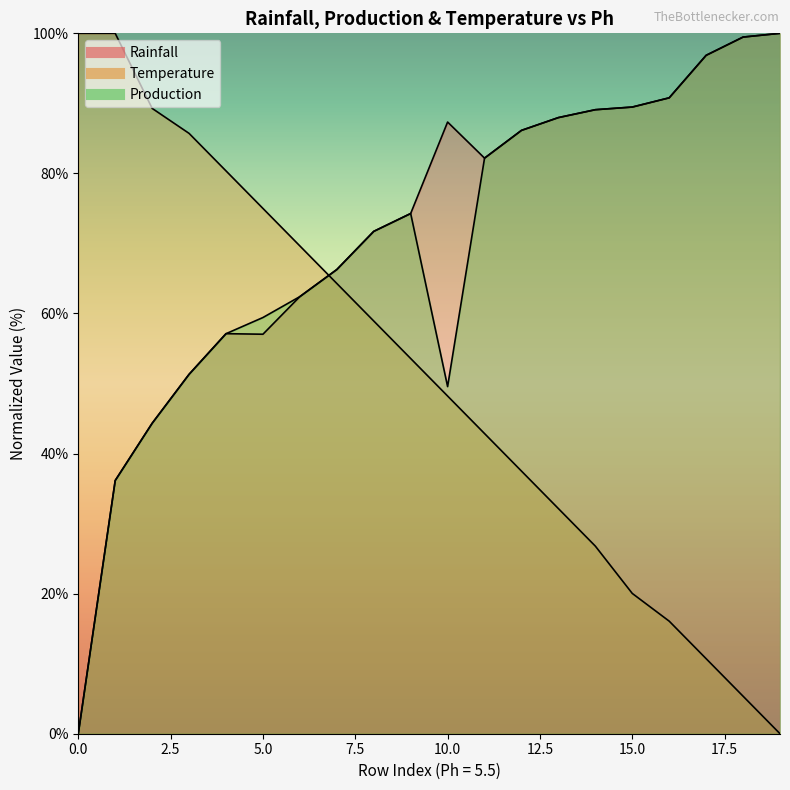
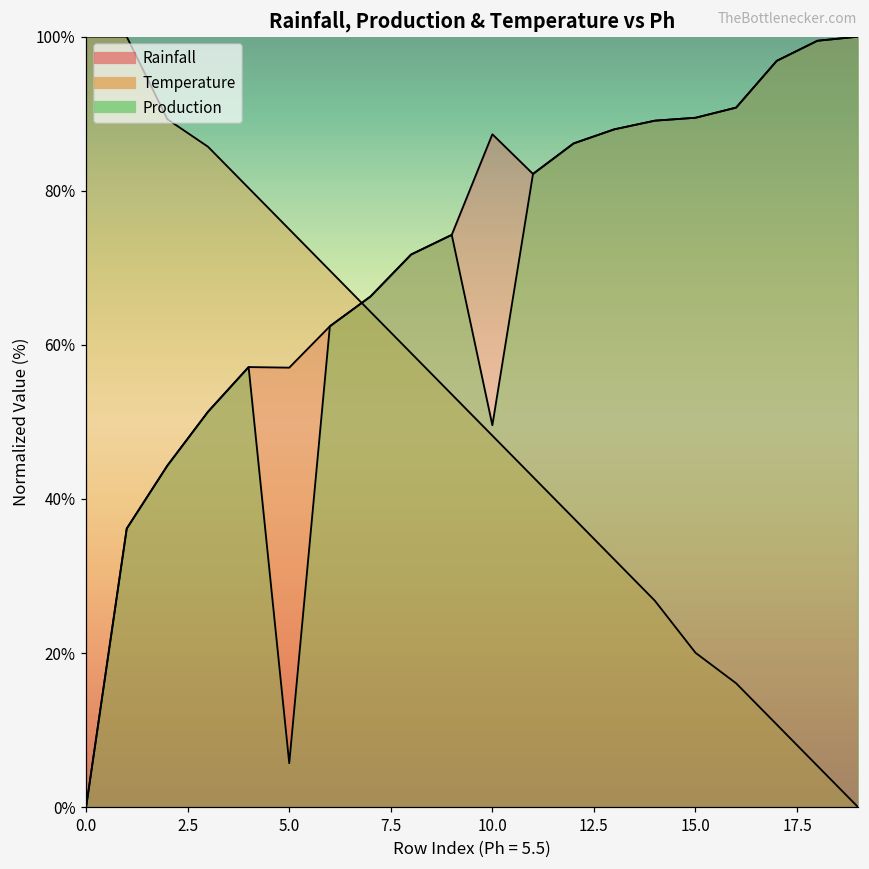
Production, 5.0: 59% -> 6%
